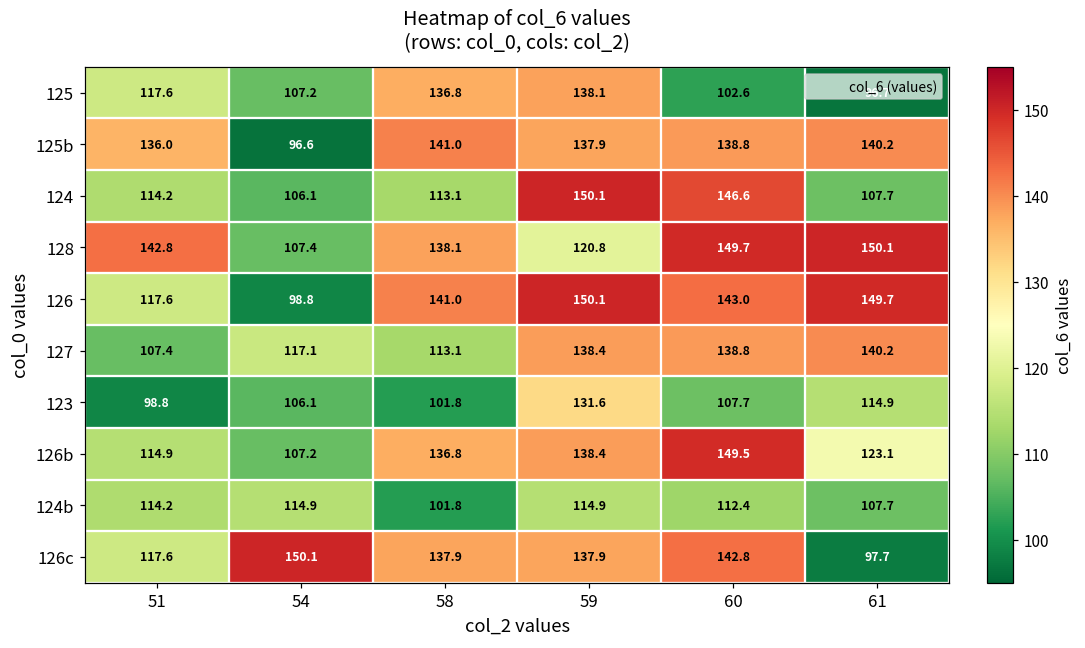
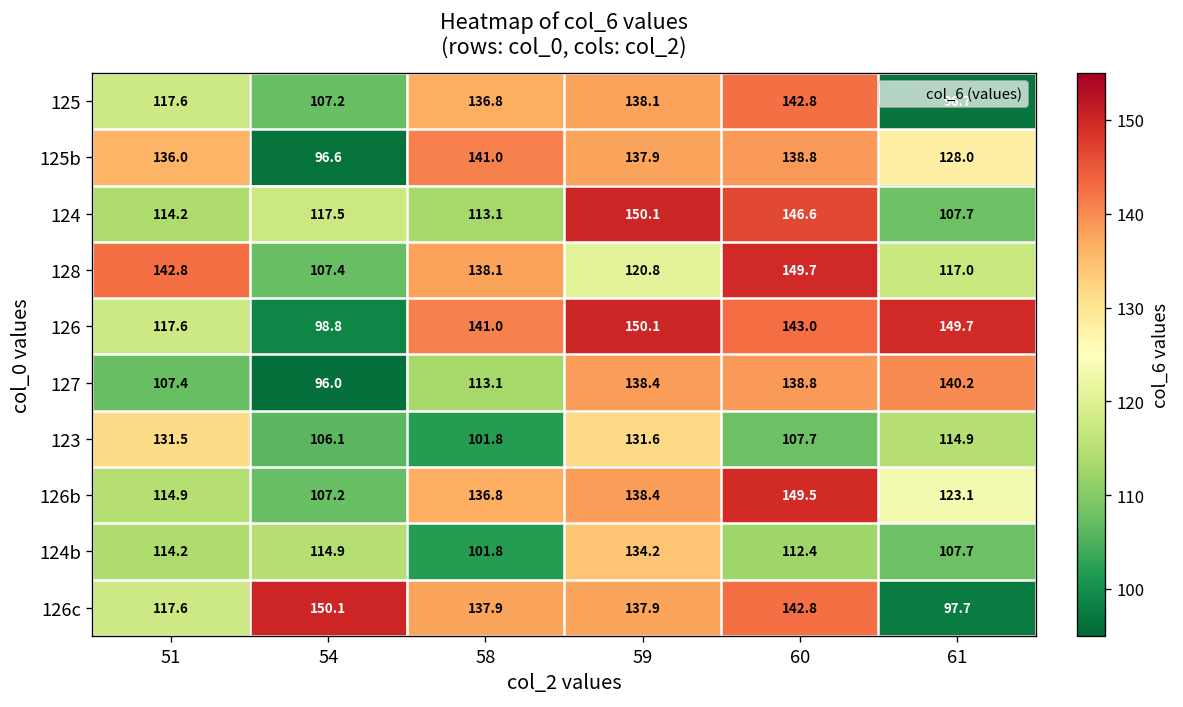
125, 60: 102.6 -> 142.8
125b, 61: 140.2 -> 128.0
124, 54: 106.1 -> 117.5
128, 61: 150.1 -> 117.0
127, 54: 117.1 -> 96.0
123, 51: 98.8 -> 131.5
124b, 59: 114.9 -> 134.2
